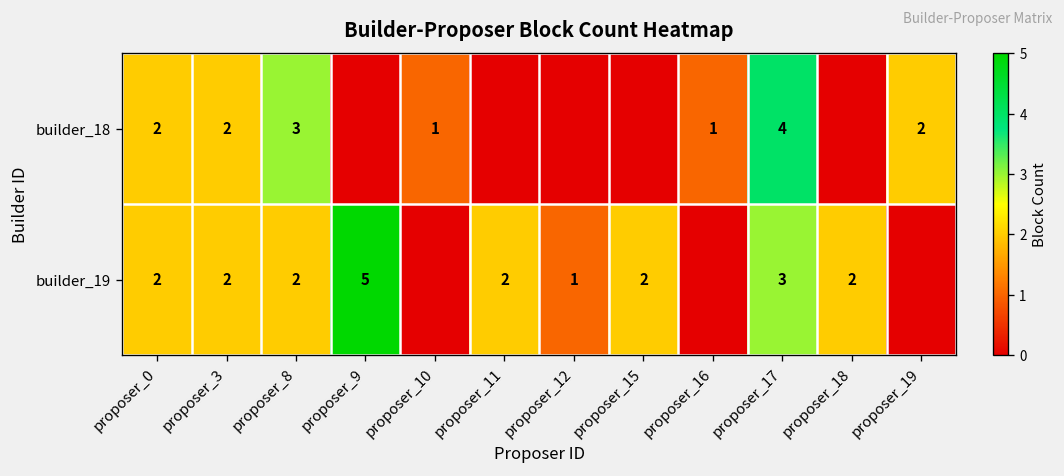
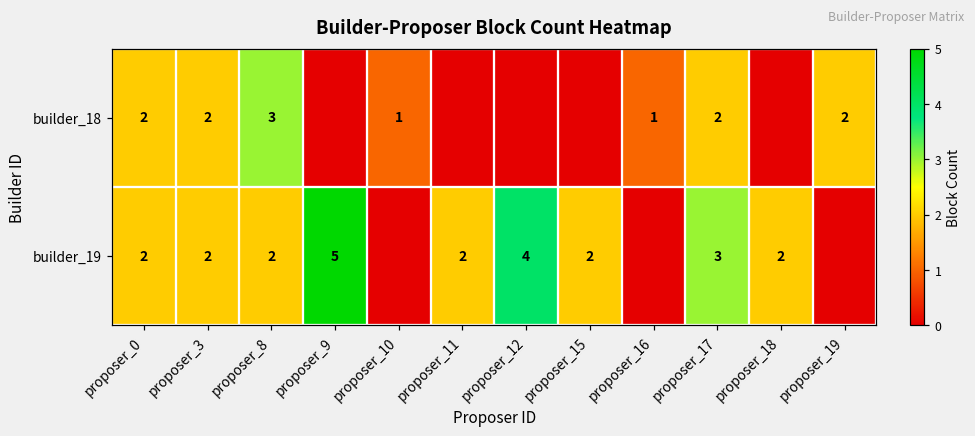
builder_18, proposer_17: 4 -> 2
builder_19, proposer_12: 1 -> 4
